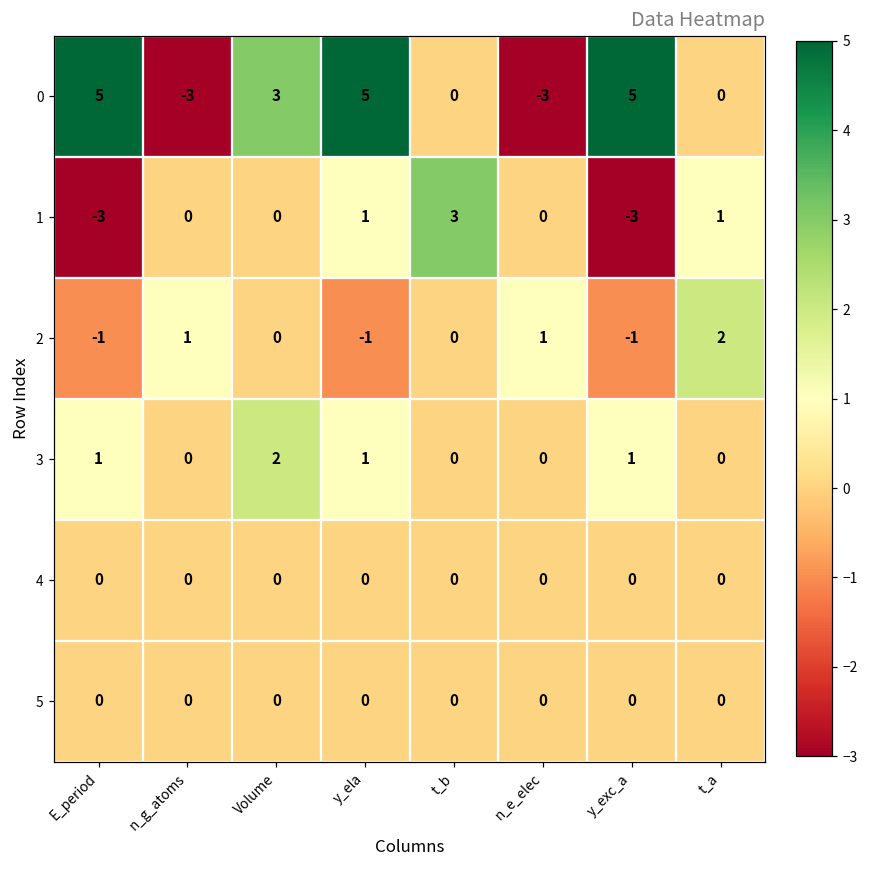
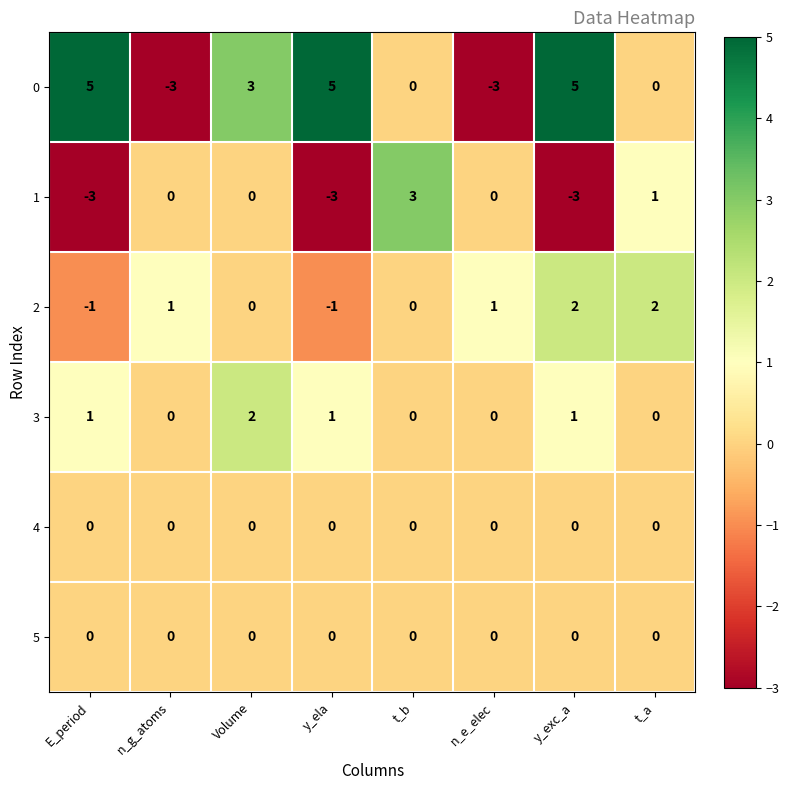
1, y_ela: 1 -> -3
2, y_exc_a: -1 -> 2
